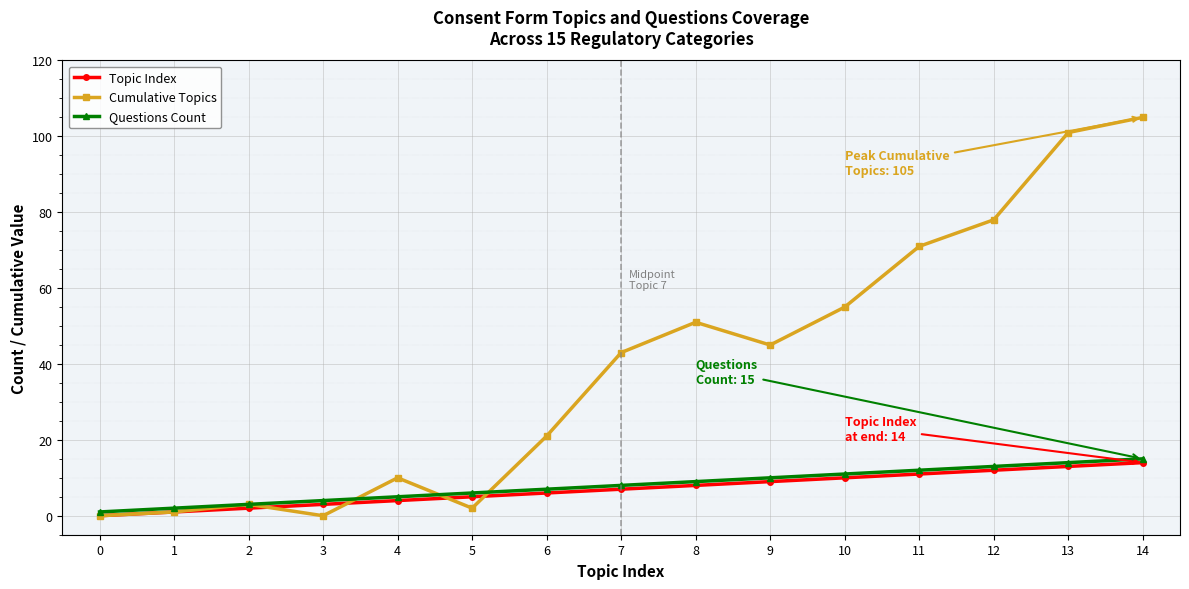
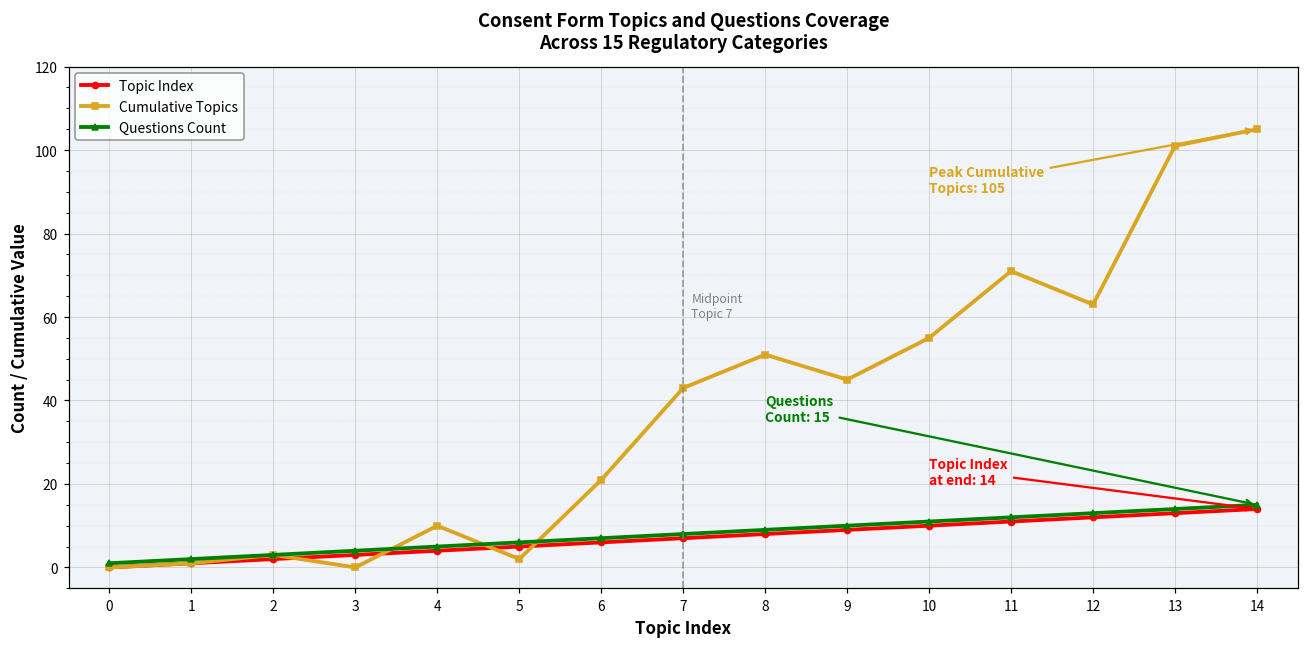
Cumulative Topics, 12: 78 -> 63
